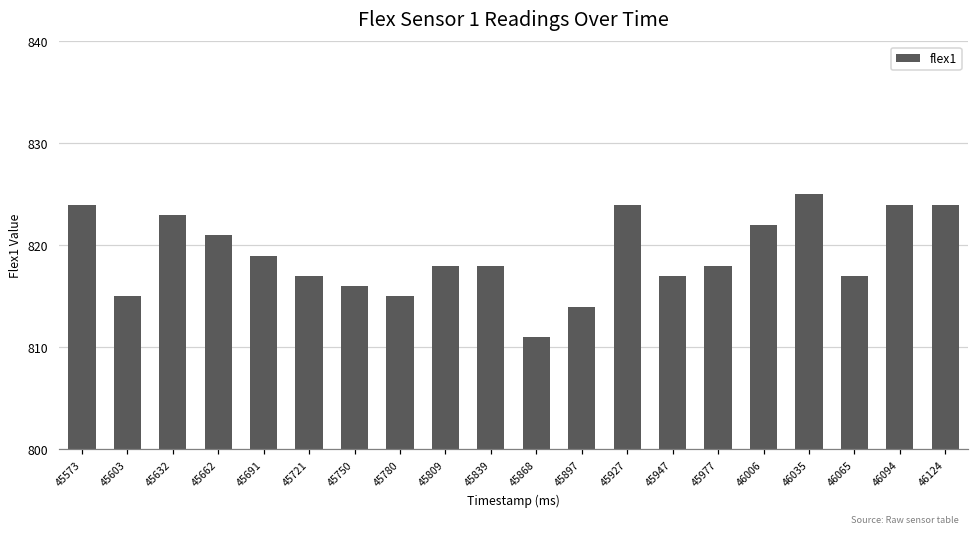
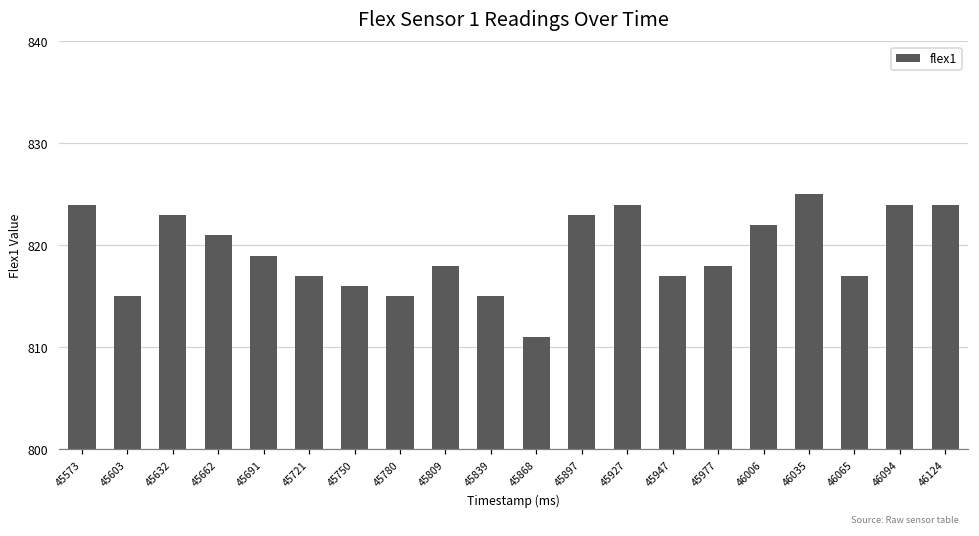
45839: 818 -> 815
45897: 814 -> 823
